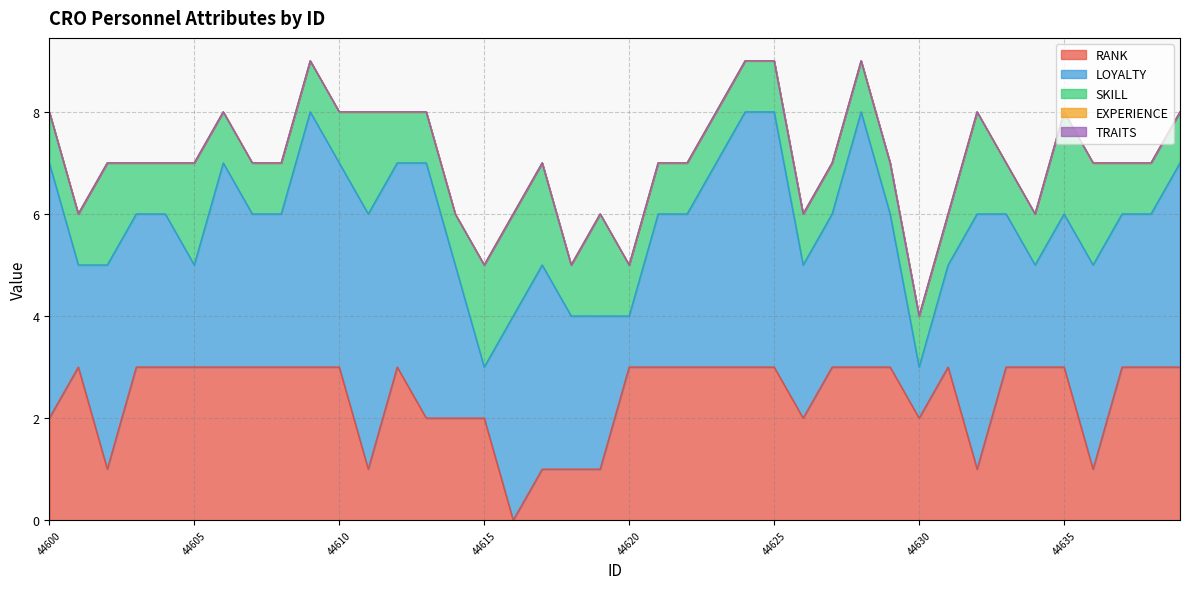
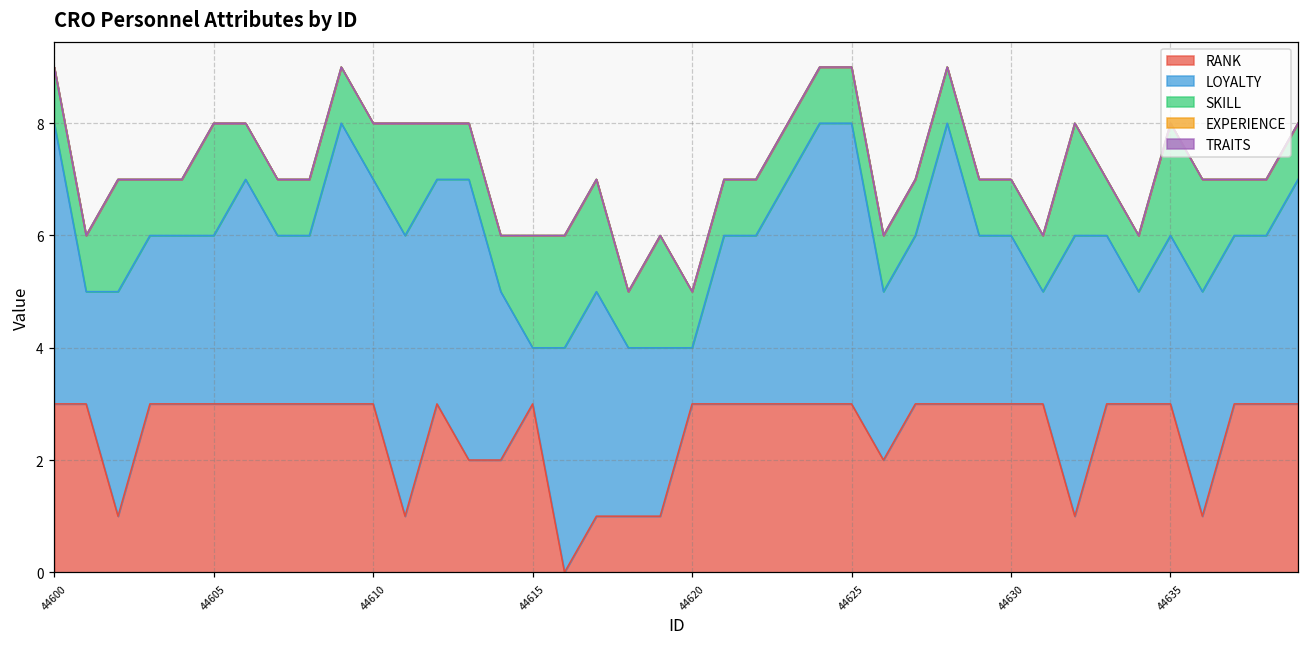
RANK, 44600: 2 -> 3
LOYALTY, 44605: 2 -> 3
RANK, 44615: 2 -> 3
RANK, 44630: 2 -> 3
LOYALTY, 44630: 1 -> 3
